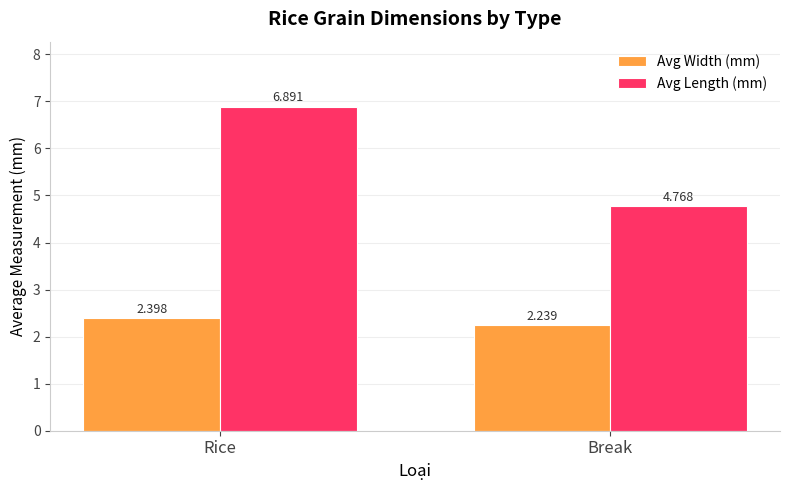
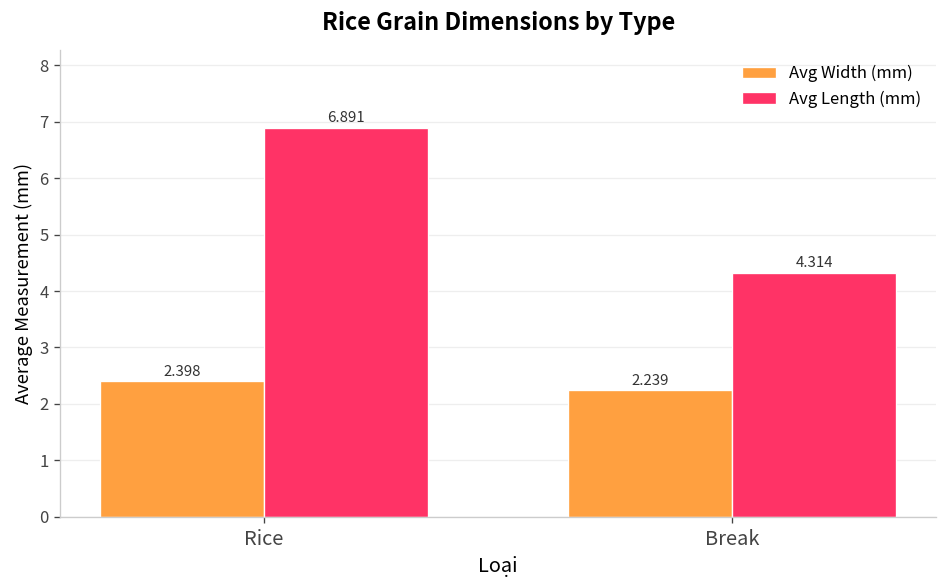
Avg Length (mm), Break: 4.768 -> 4.314
